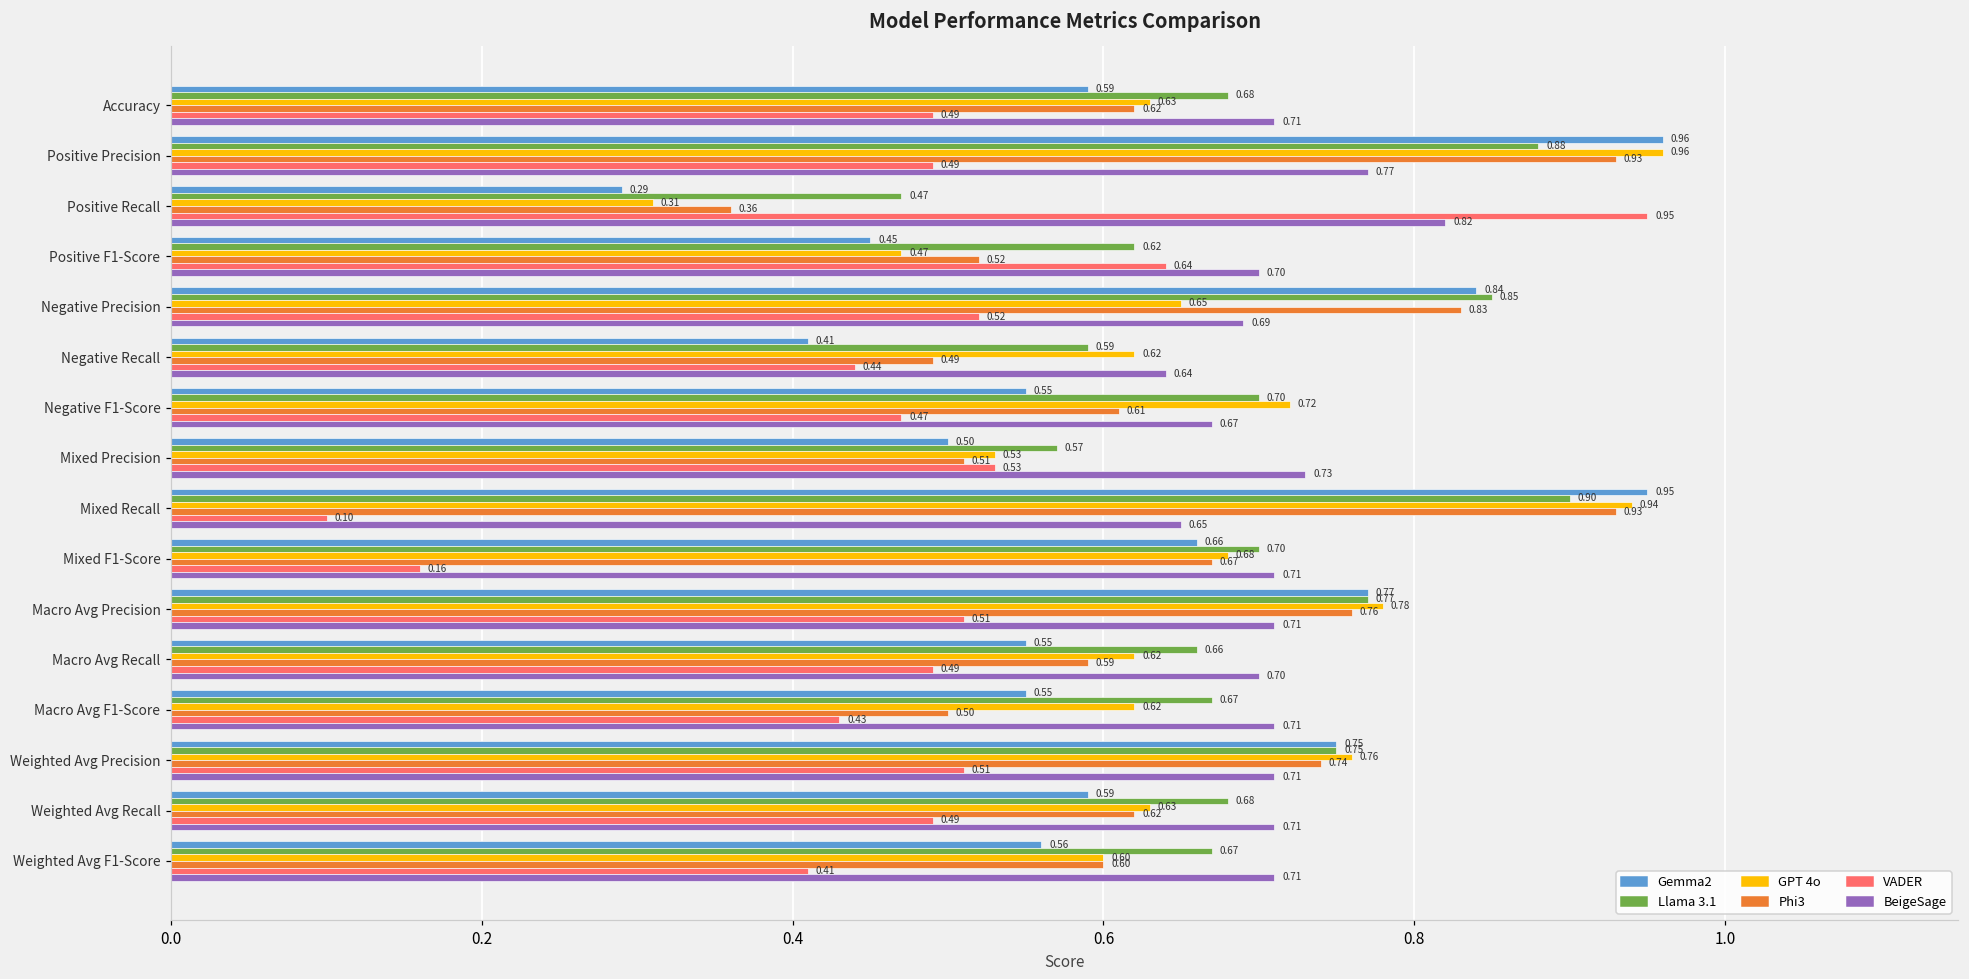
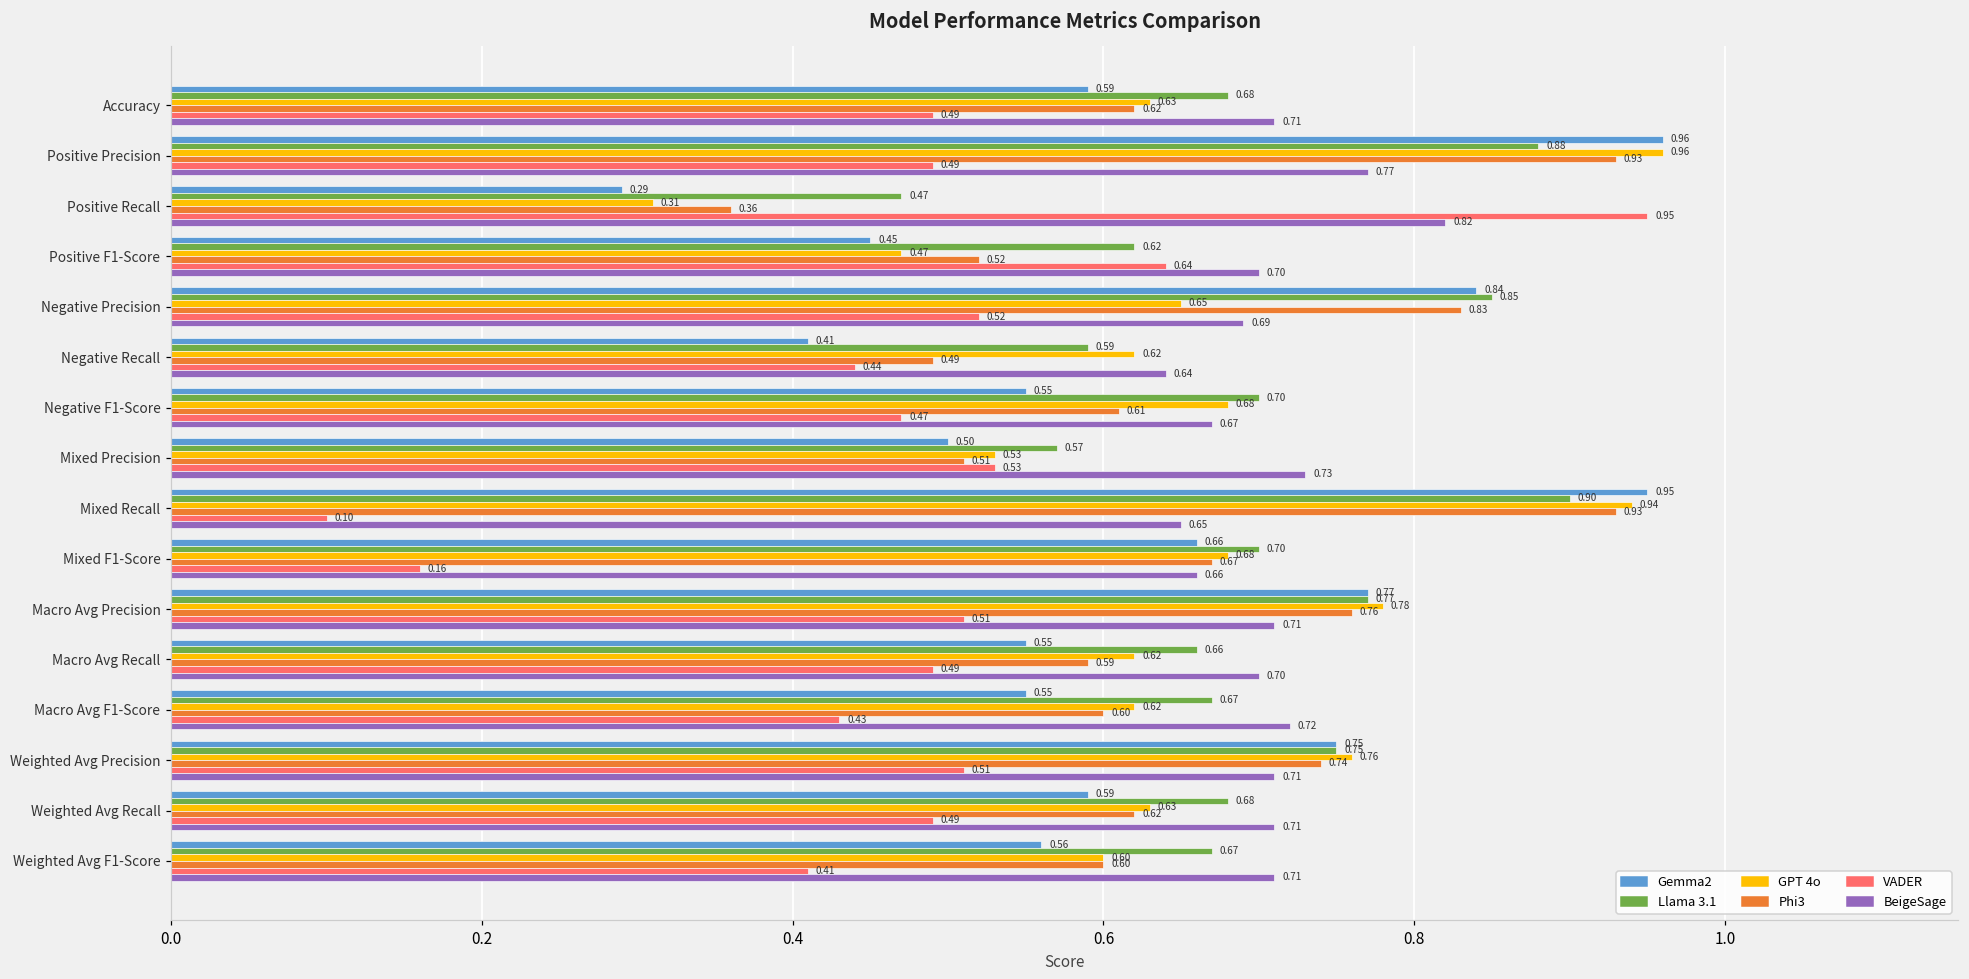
GPT 4o, Negative F1-Score: 0.72 -> 0.68
BeigeSage, Mixed F1-Score: 0.71 -> 0.66
Phi3, Macro Avg F1-Score: 0.50 -> 0.60
BeigeSage, Macro Avg F1-Score: 0.71 -> 0.72
